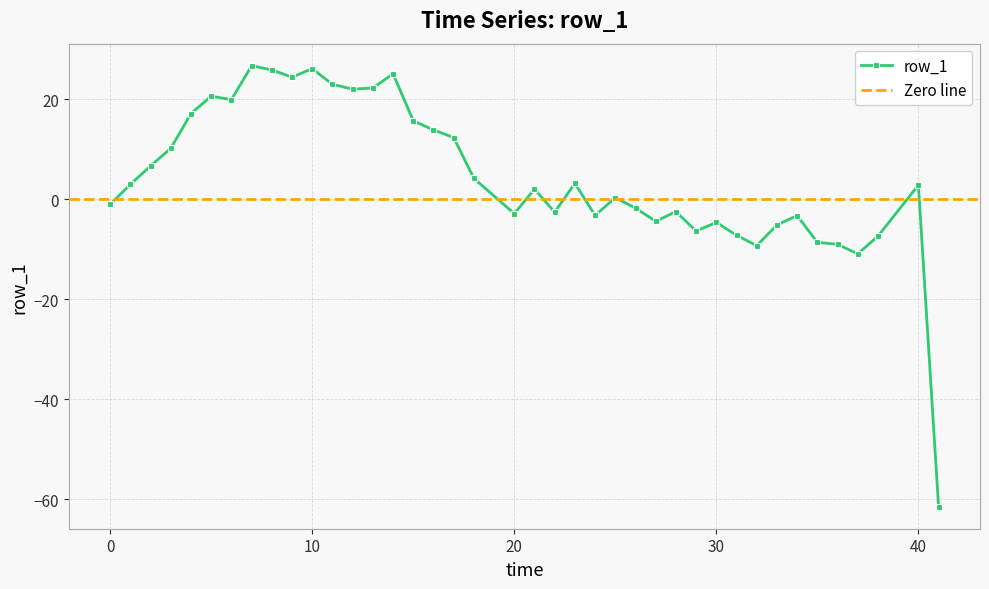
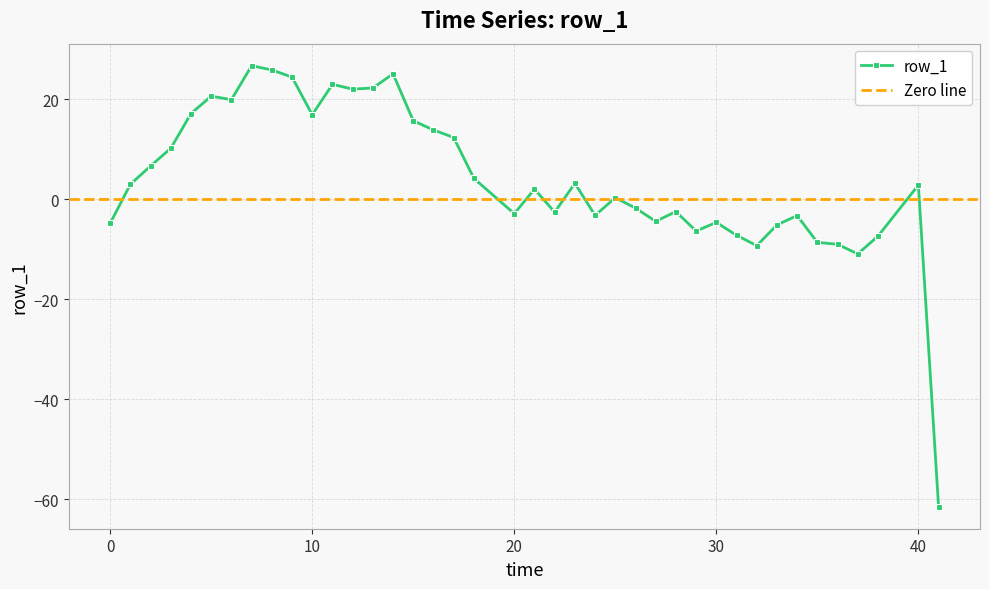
0: -1 -> -5
10: 26 -> 17
